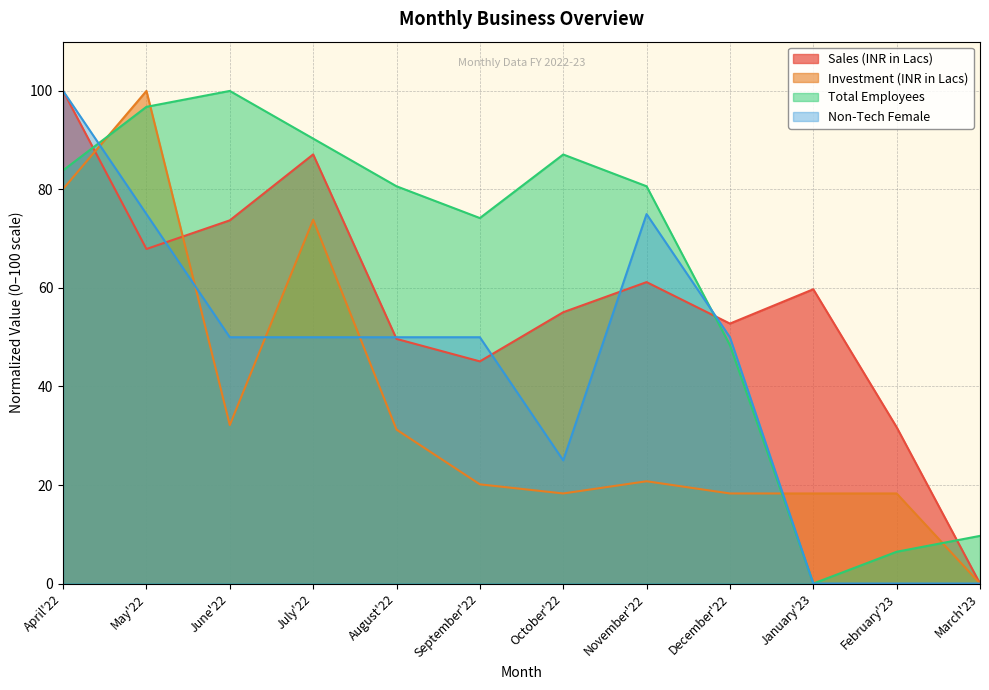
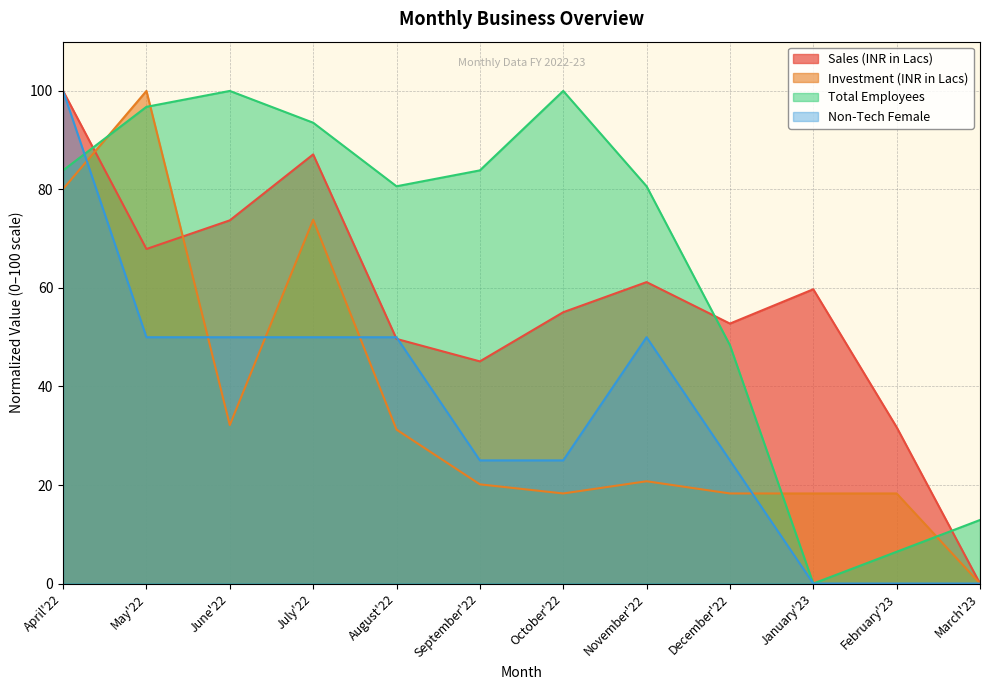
Non-Tech Female, May'22: 75 -> 50
Total Employees, July'22: 90 -> 94
Total Employees, September'22: 74 -> 84
Non-Tech Female, September'22: 50 -> 25
Total Employees, October'22: 87 -> 100
Non-Tech Female, November'22: 75 -> 50
Non-Tech Female, December'22: 50 -> 25
Total Employees, March'23: 10 -> 13
